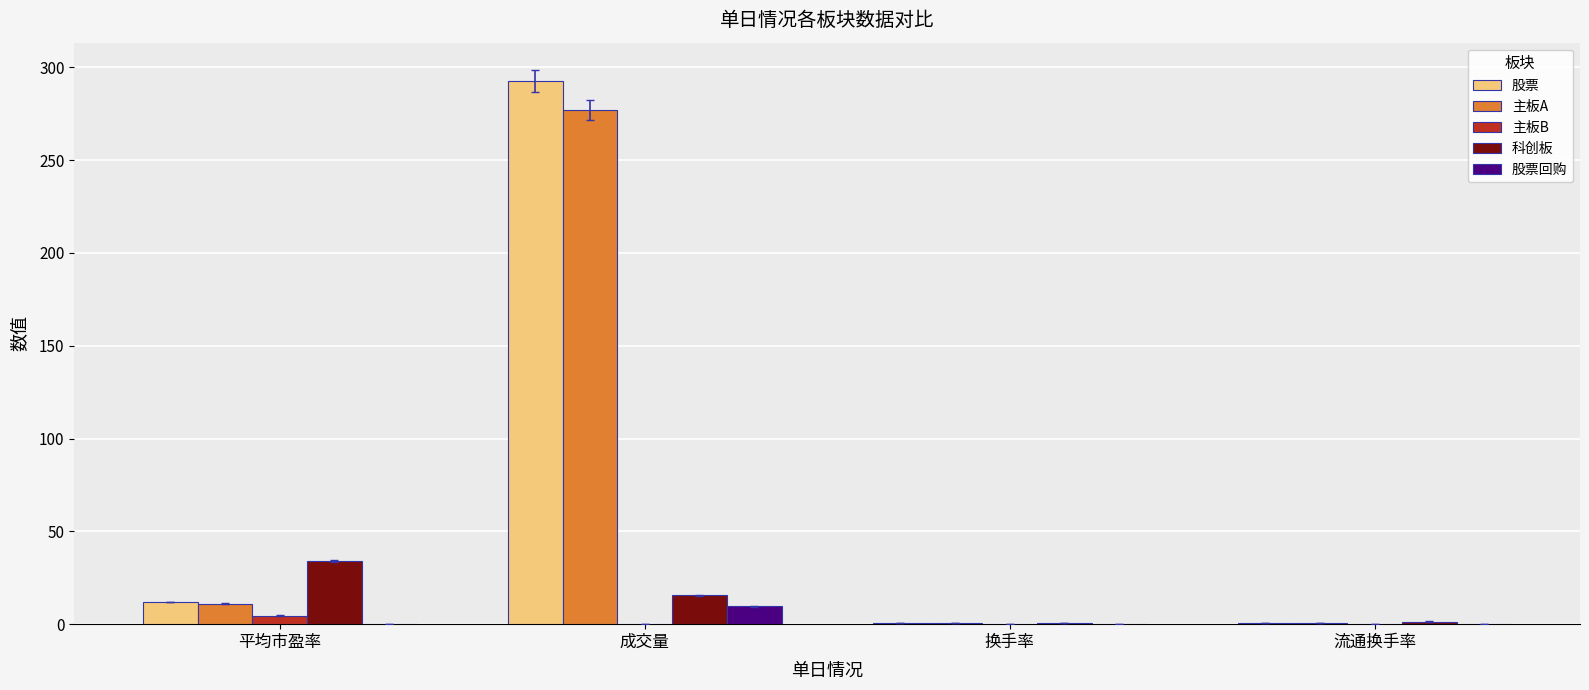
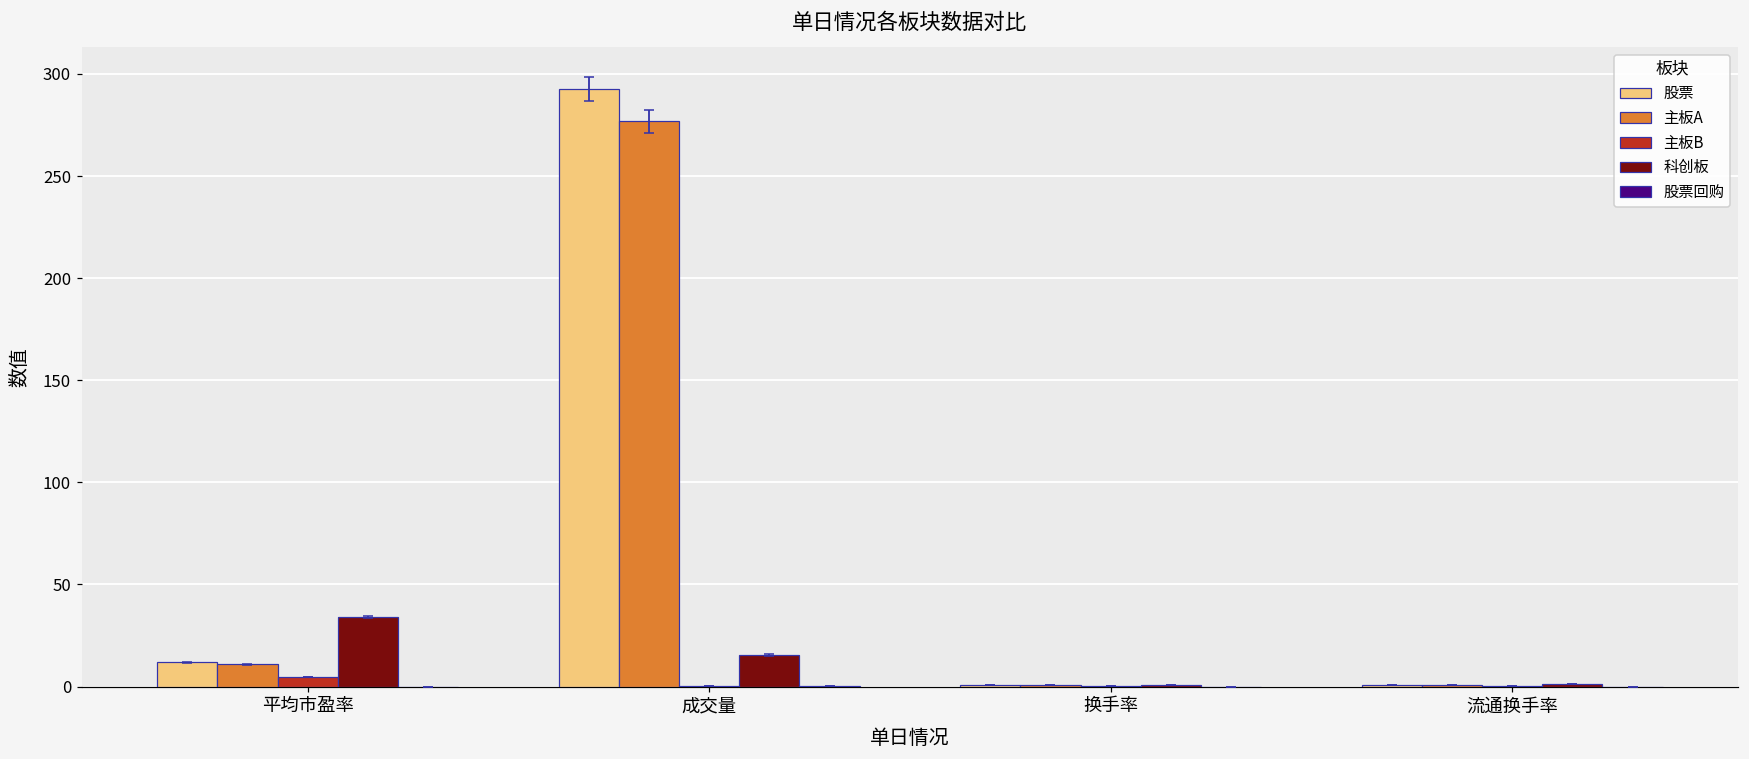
股票回购, 成交量: 10 -> 0
